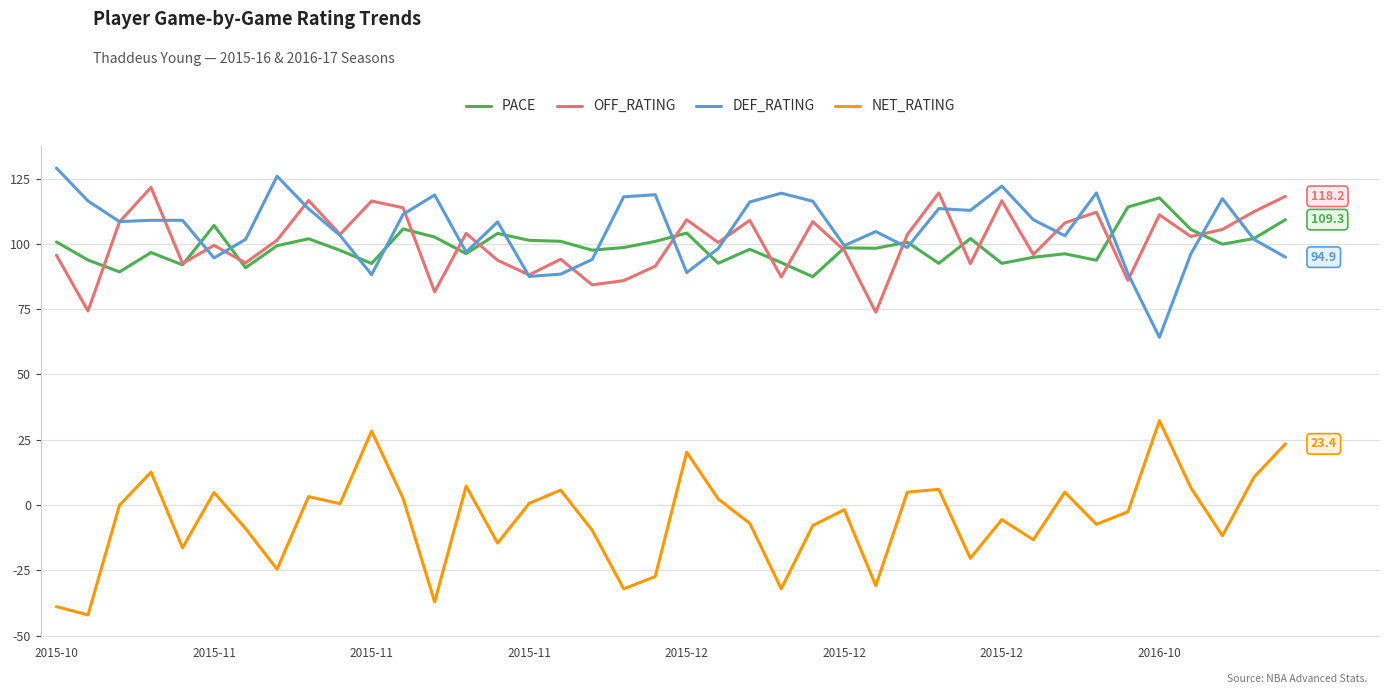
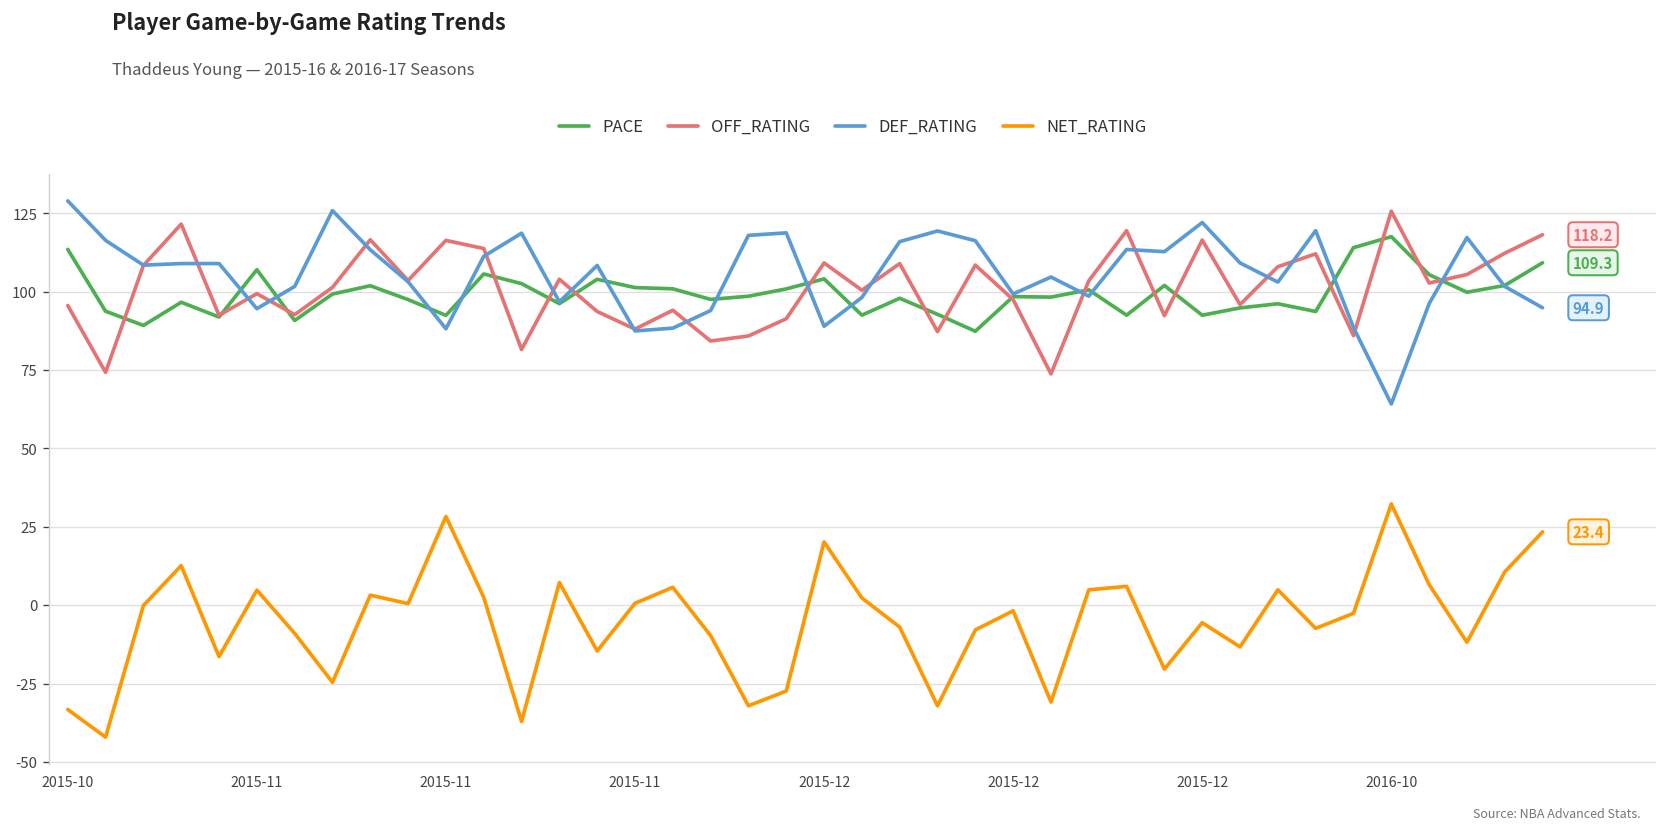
PACE, 2015-10: 101 -> 114
NET_RATING, 2015-10: -39 -> -33
OFF_RATING, 2016-10: 111 -> 126
